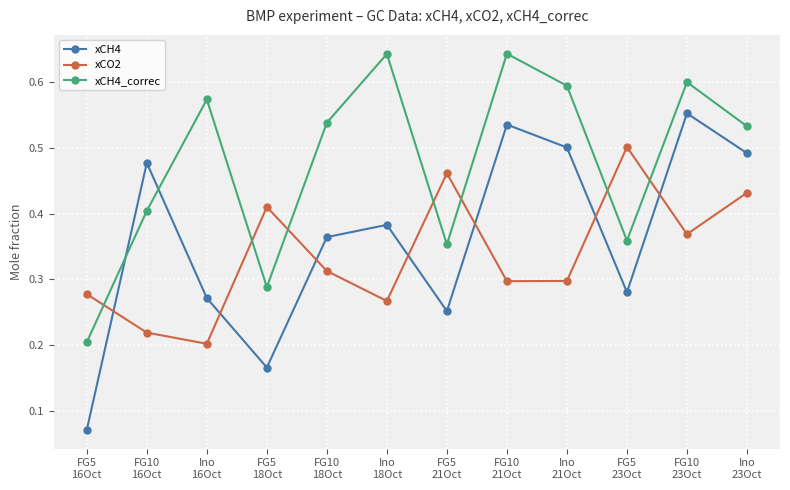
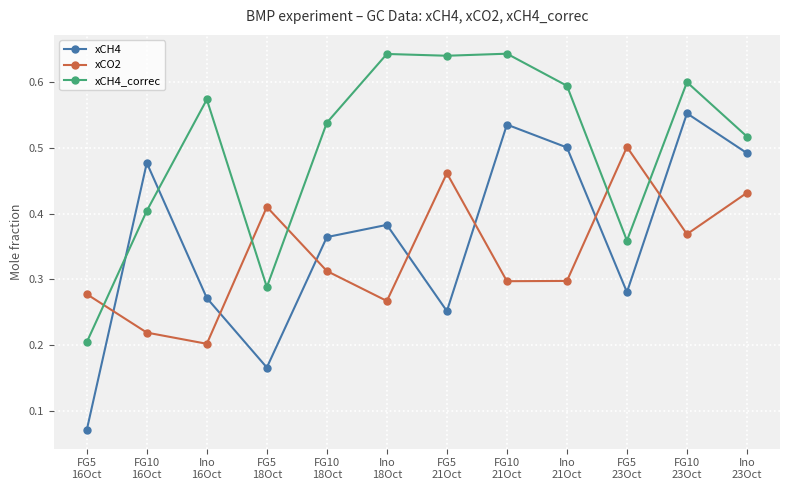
xCH4_correc, FG5 21Oct: 0.35 -> 0.64
xCH4_correc, Ino 23Oct: 0.53 -> 0.52
